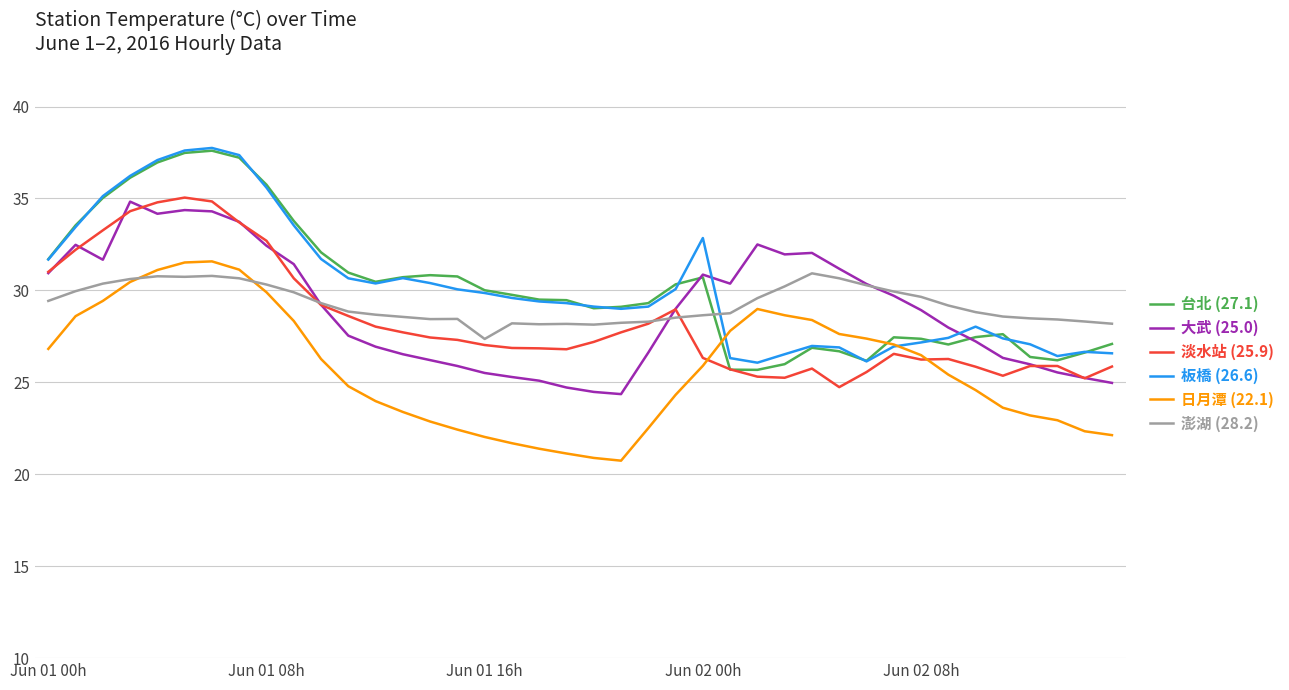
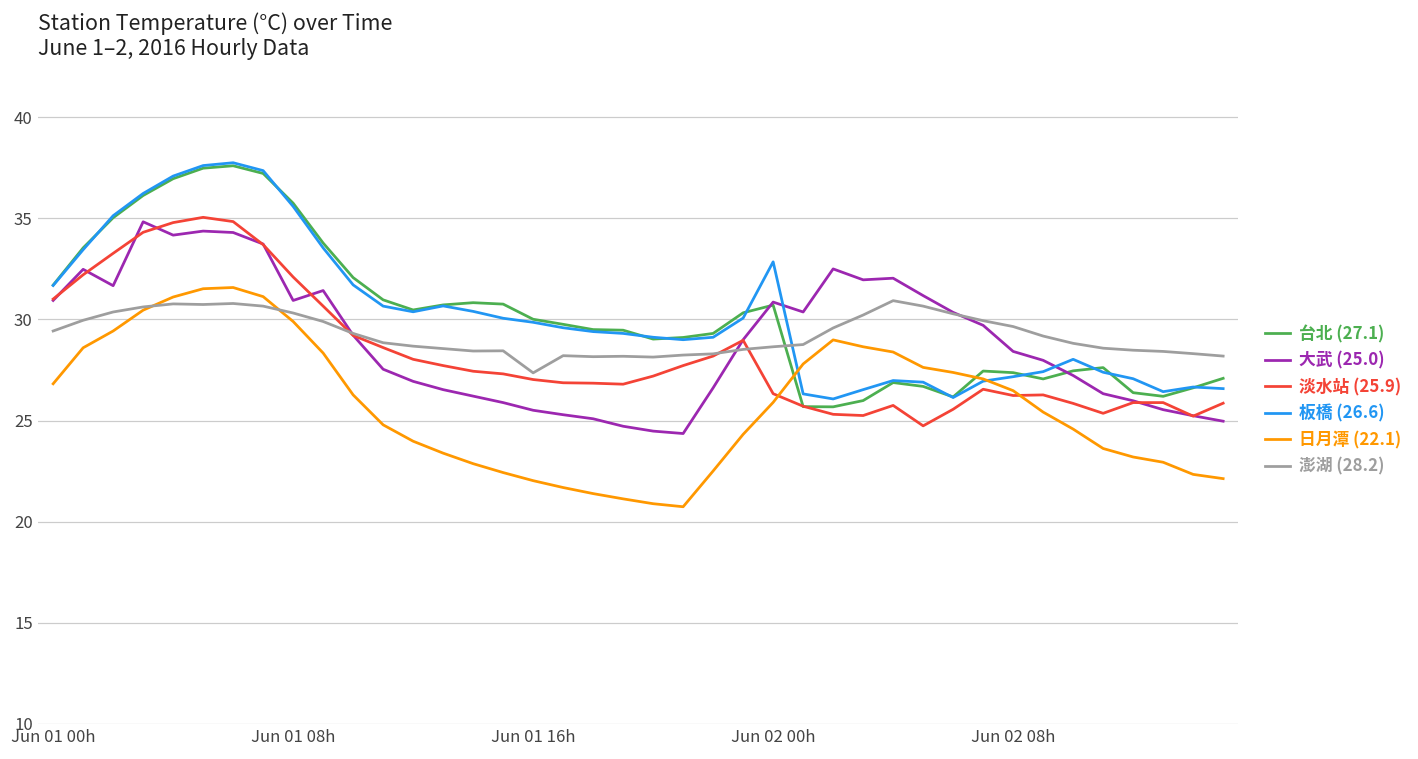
大武 (25.0), Jun 01 08h: 32.4 -> 30.9
淡水站 (25.9), Jun 01 08h: 32.7 -> 32.1
大武 (25.0), Jun 02 08h: 28.9 -> 28.4
